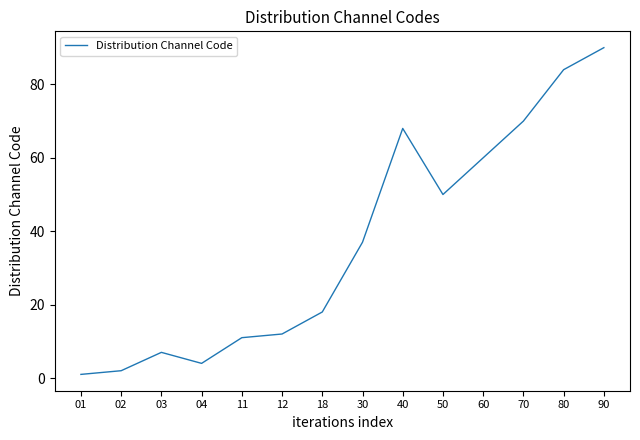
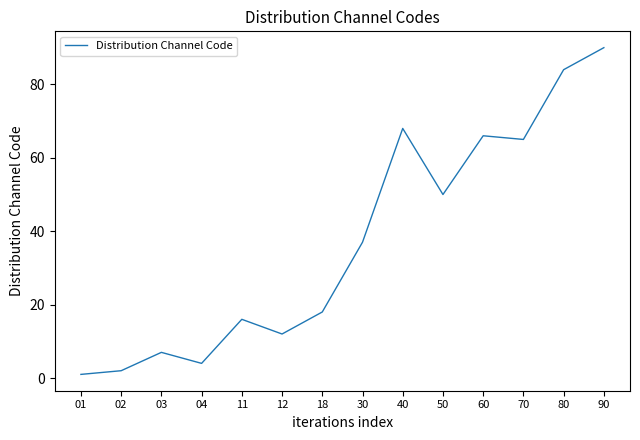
11: 11 -> 16
60: 60 -> 66
70: 70 -> 65
